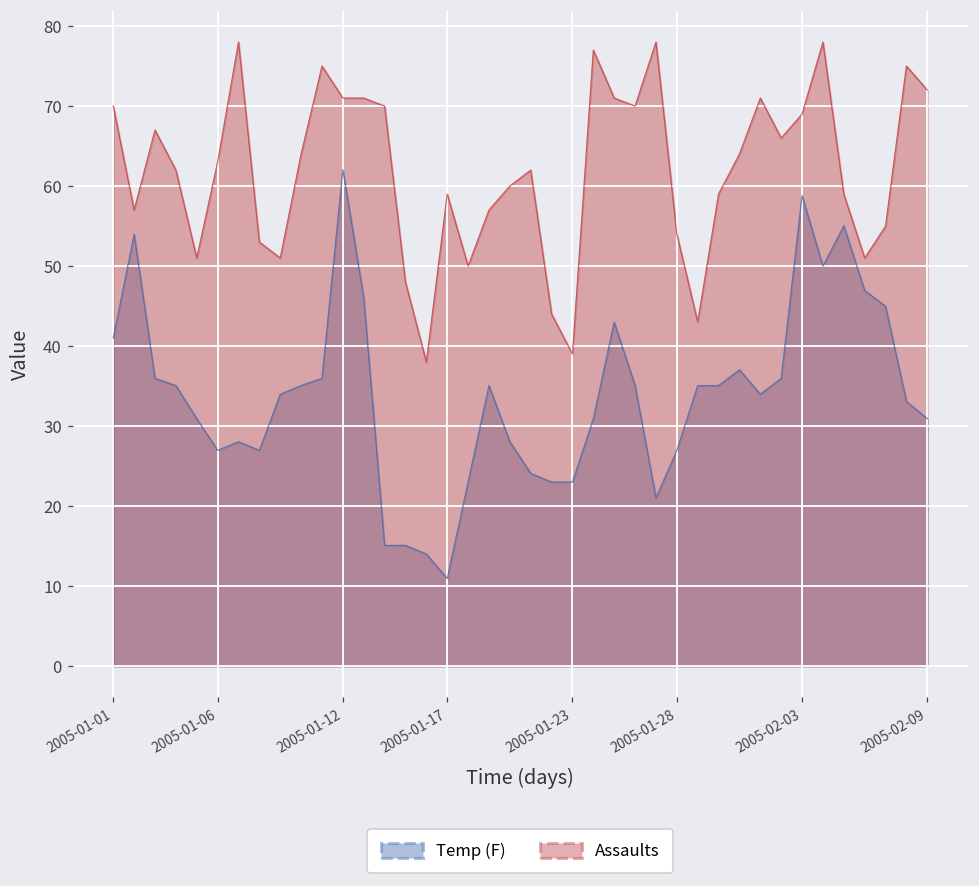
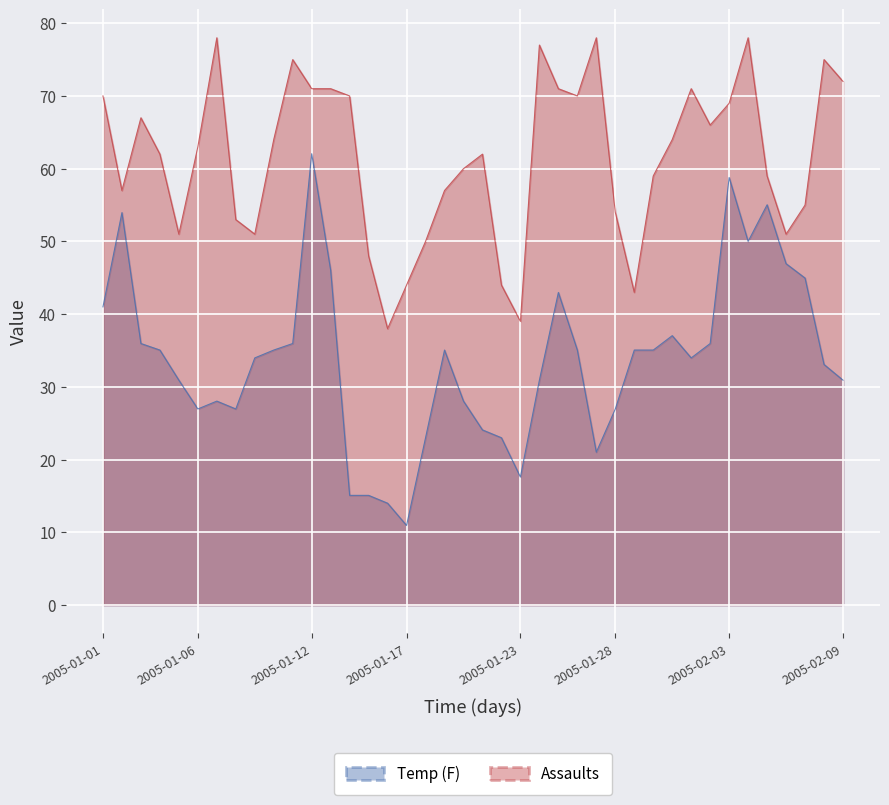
Assaults, 2005-01-17: 59 -> 44
Temp (F), 2005-01-23: 23 -> 18
